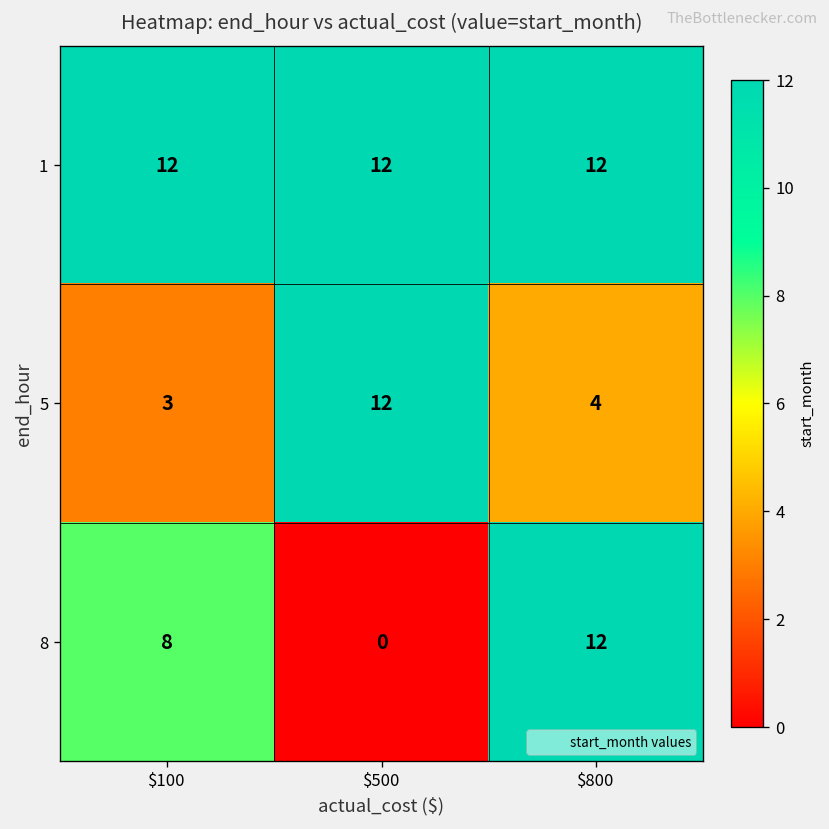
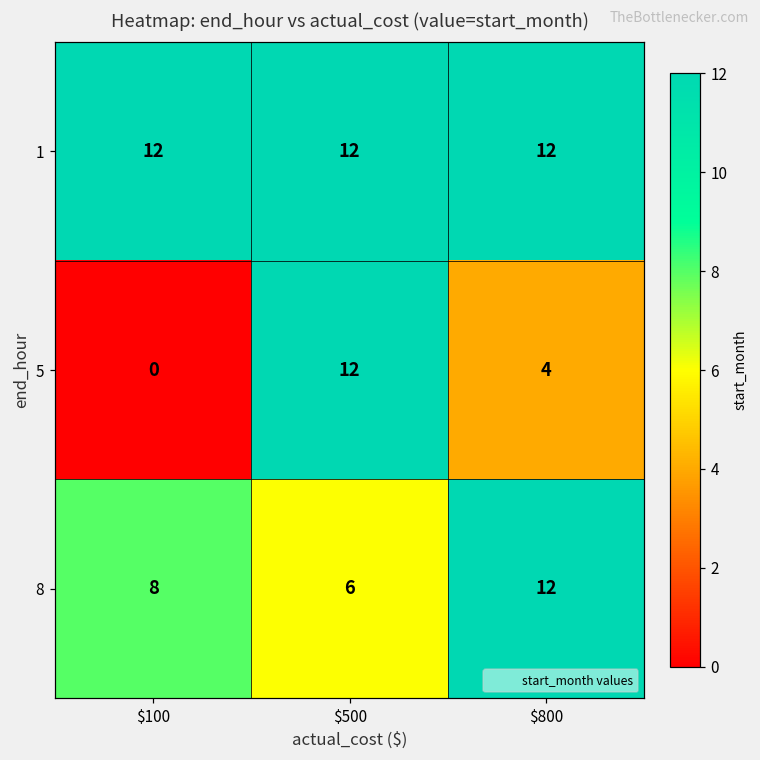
5, $100: 3 -> 0
8, $500: 0 -> 6
